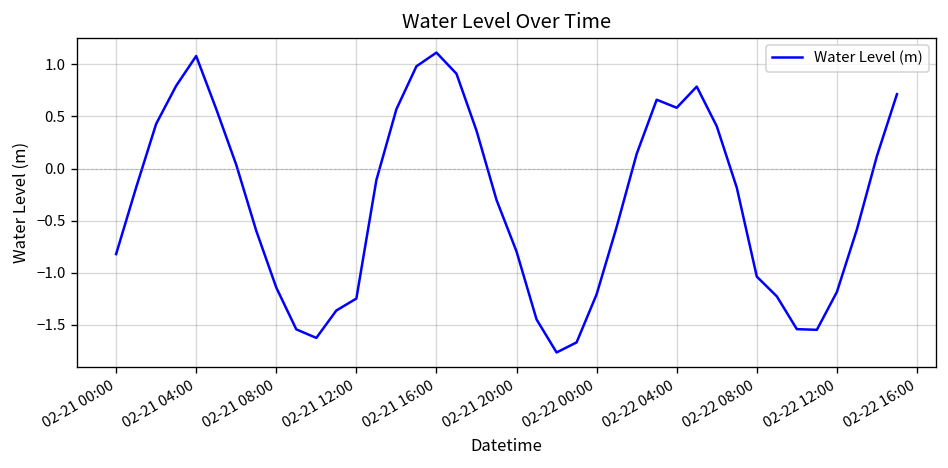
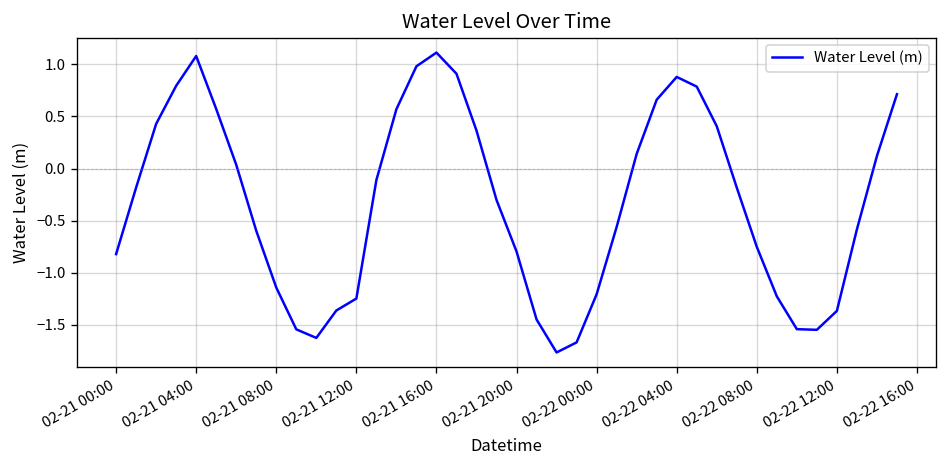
02-22 04:00: 0.6 -> 0.9
02-22 08:00: -1.0 -> -0.8
02-22 12:00: -1.2 -> -1.4
